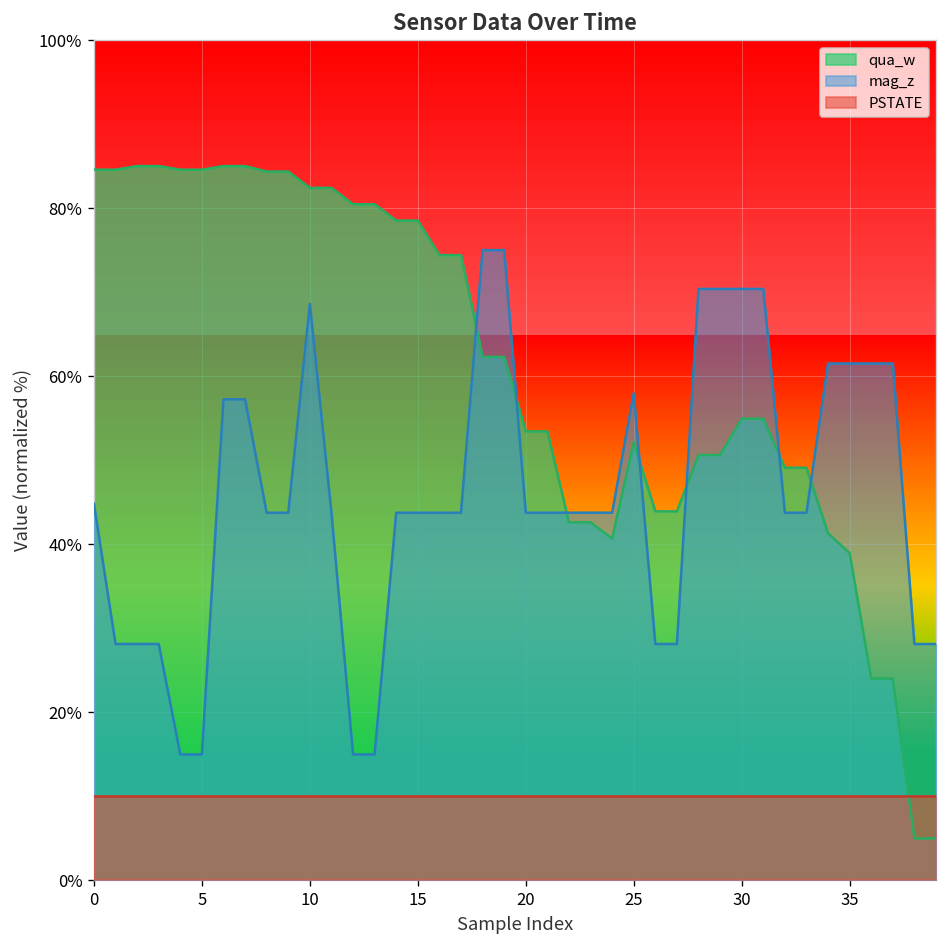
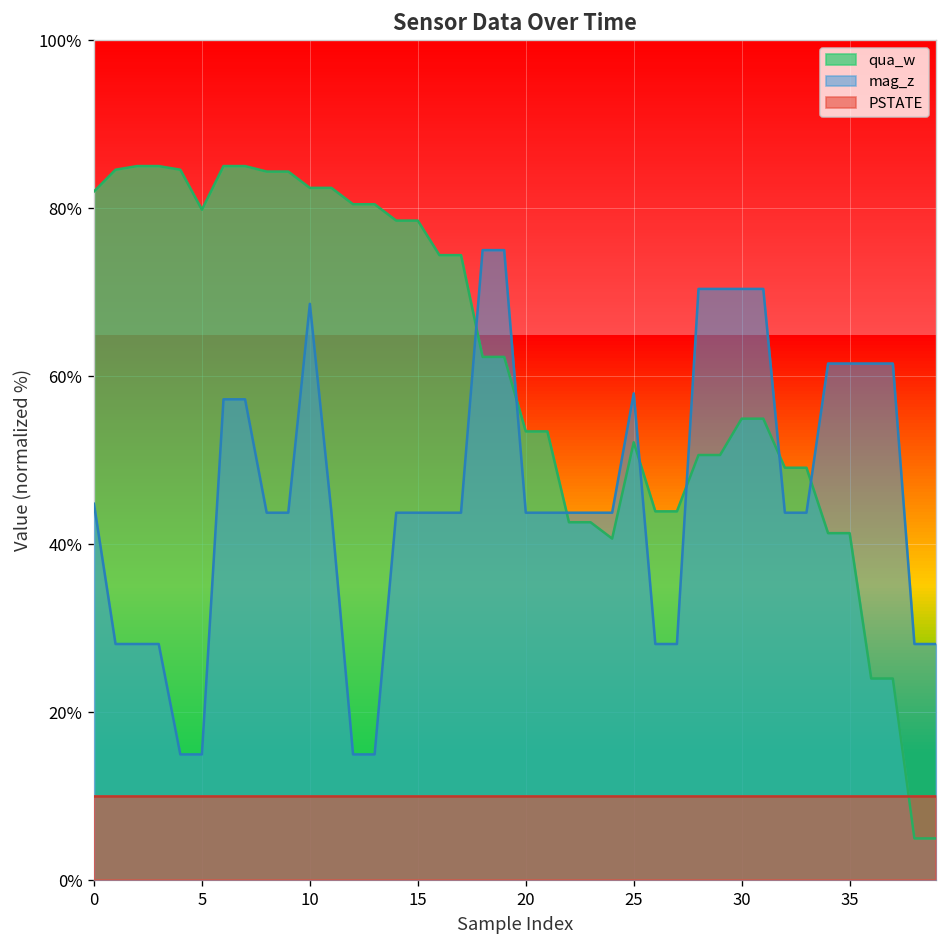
qua_w, 0: 85% -> 82%
qua_w, 5: 85% -> 80%
qua_w, 35: 39% -> 41%
